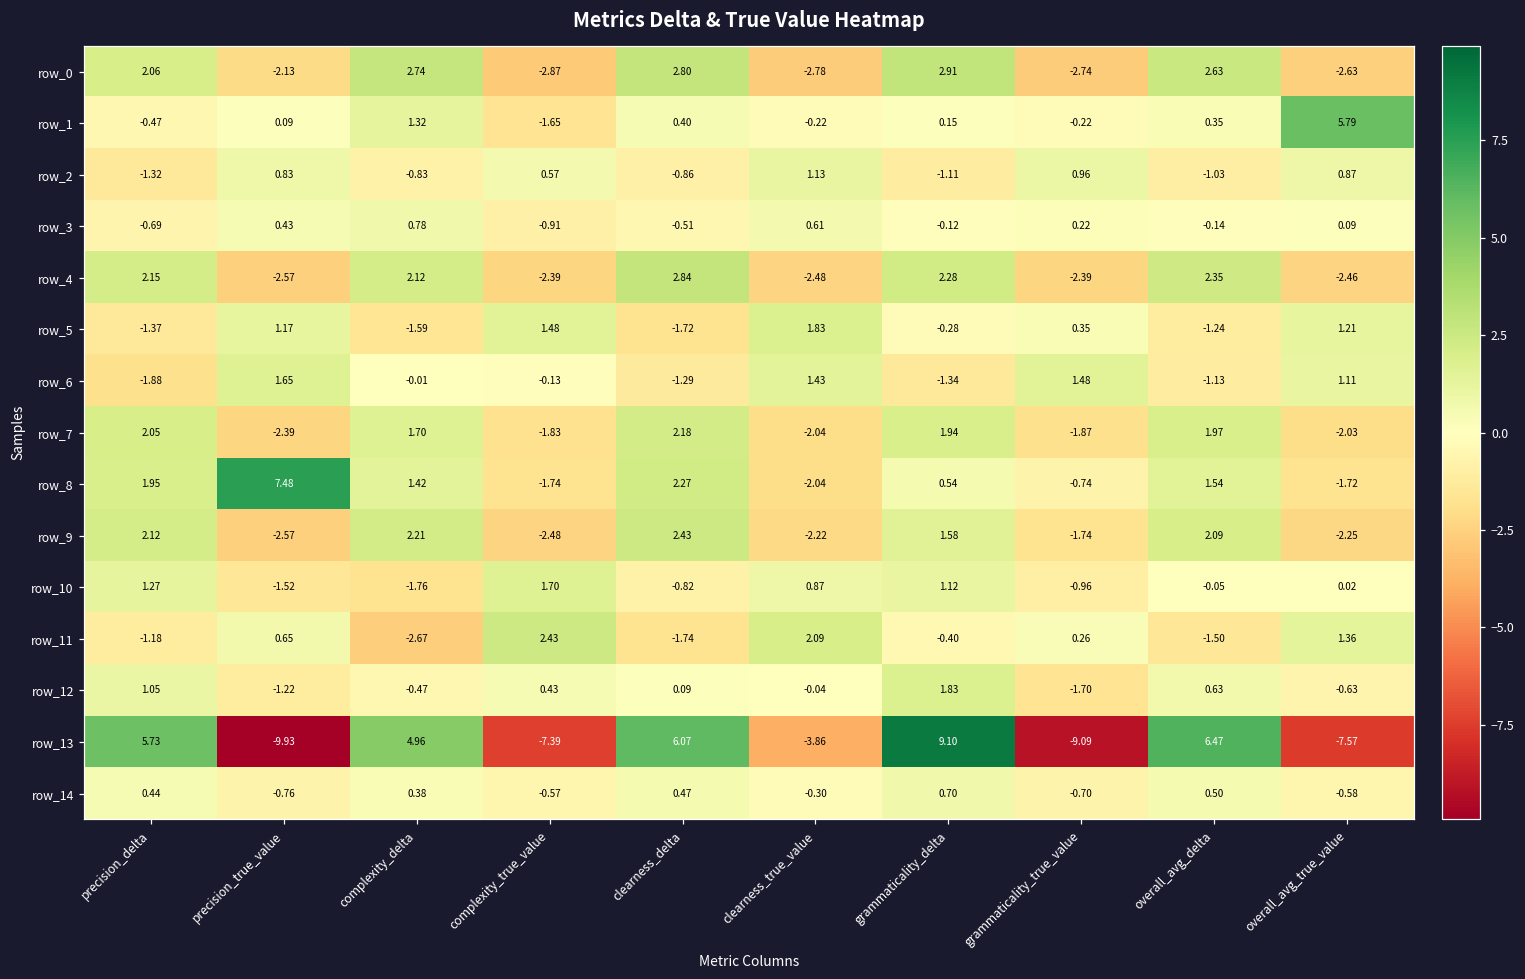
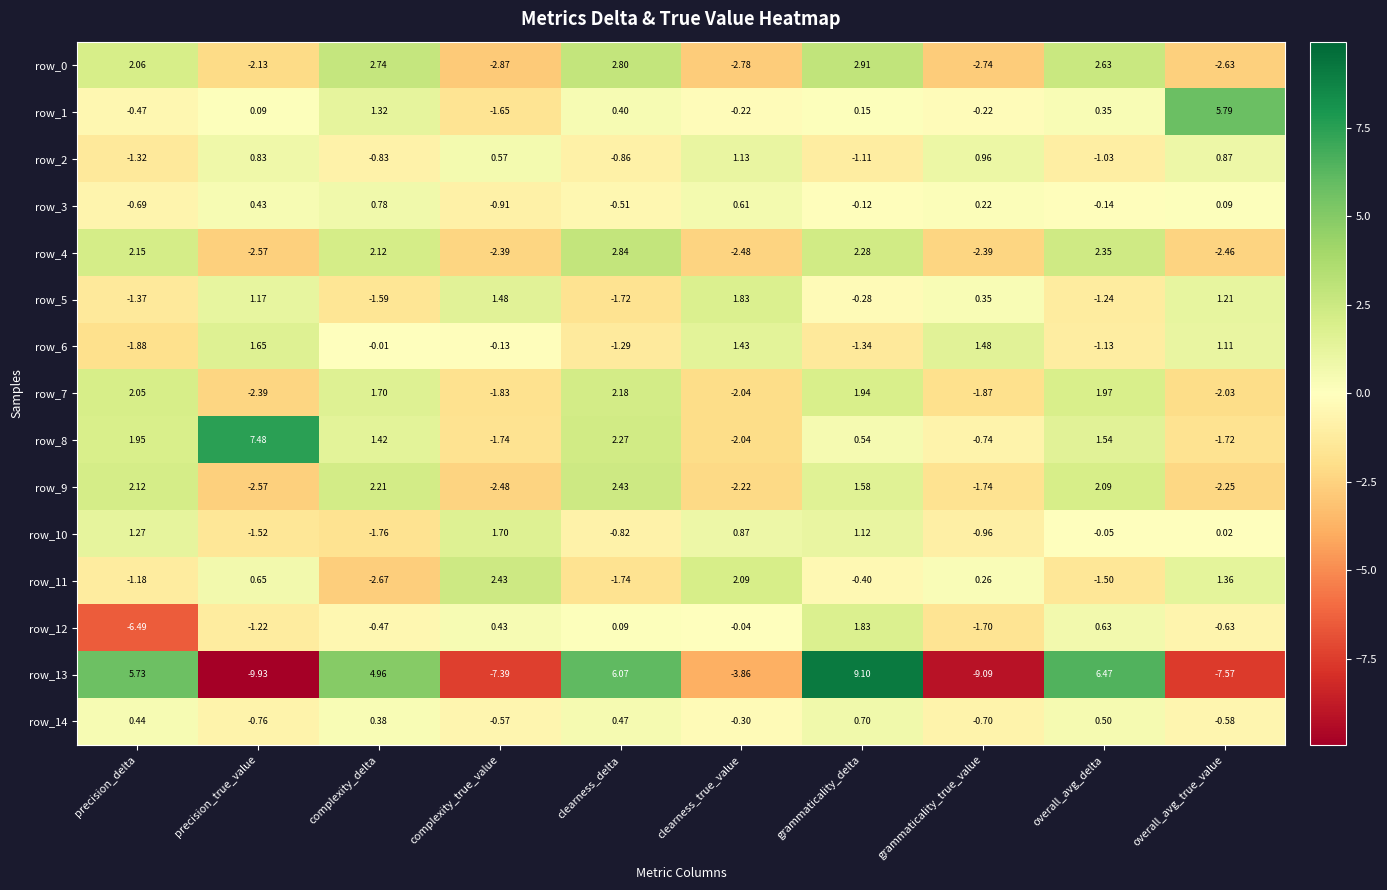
row_12, precision_delta: 1.05 -> -6.49
